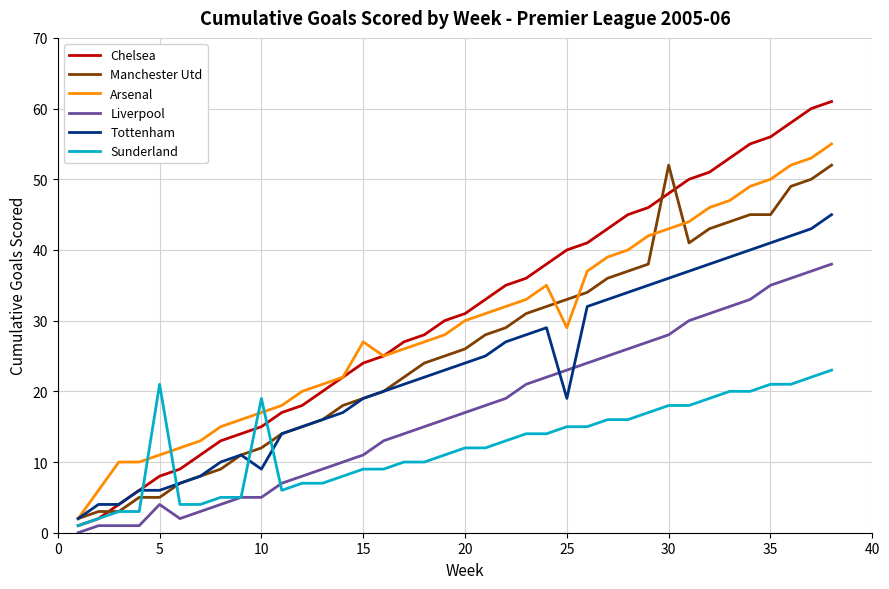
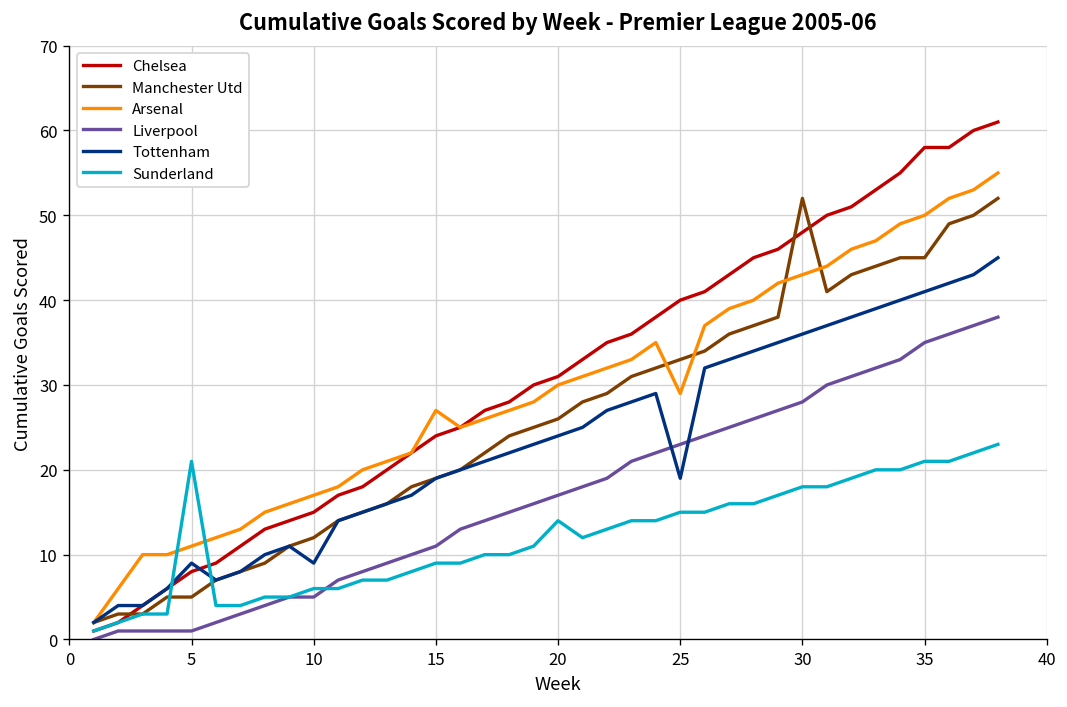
Liverpool, 5: 4 -> 1
Tottenham, 5: 6 -> 9
Sunderland, 10: 19 -> 6
Sunderland, 20: 12 -> 14
Chelsea, 35: 56 -> 58
